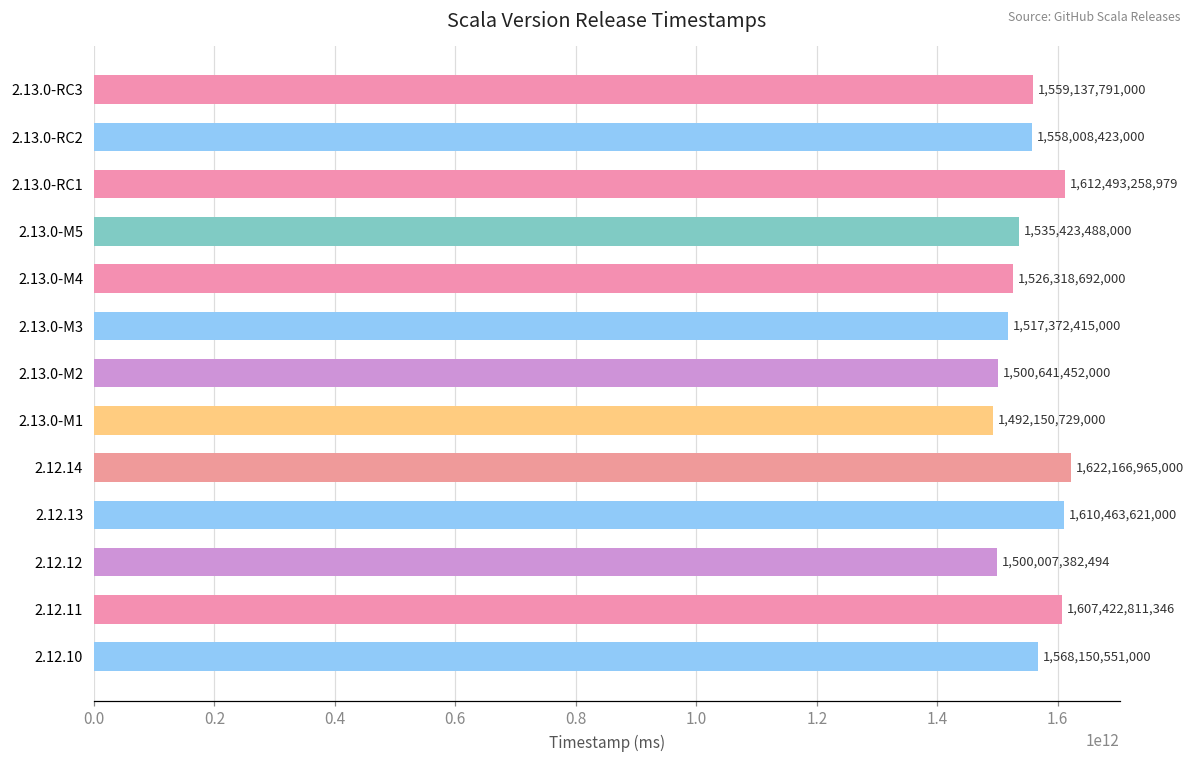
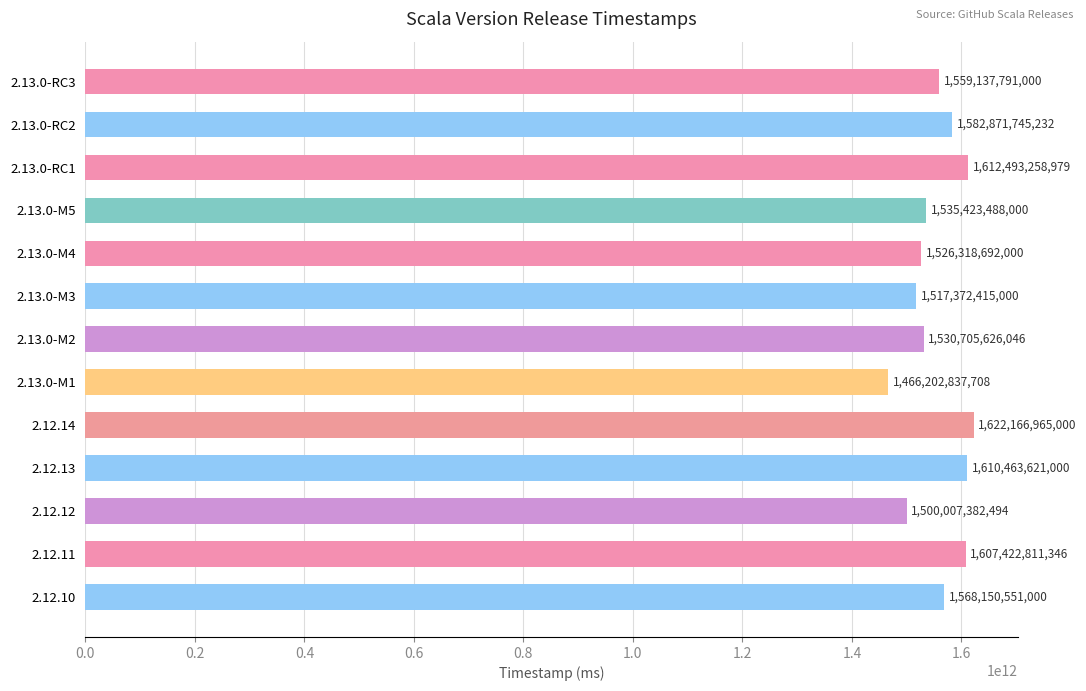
2.13.0-RC2: 1,558,008,423,000 -> 1,582,871,745,232
2.13.0-M2: 1,500,641,452,000 -> 1,530,705,626,046
2.13.0-M1: 1,492,150,729,000 -> 1,466,202,837,708
